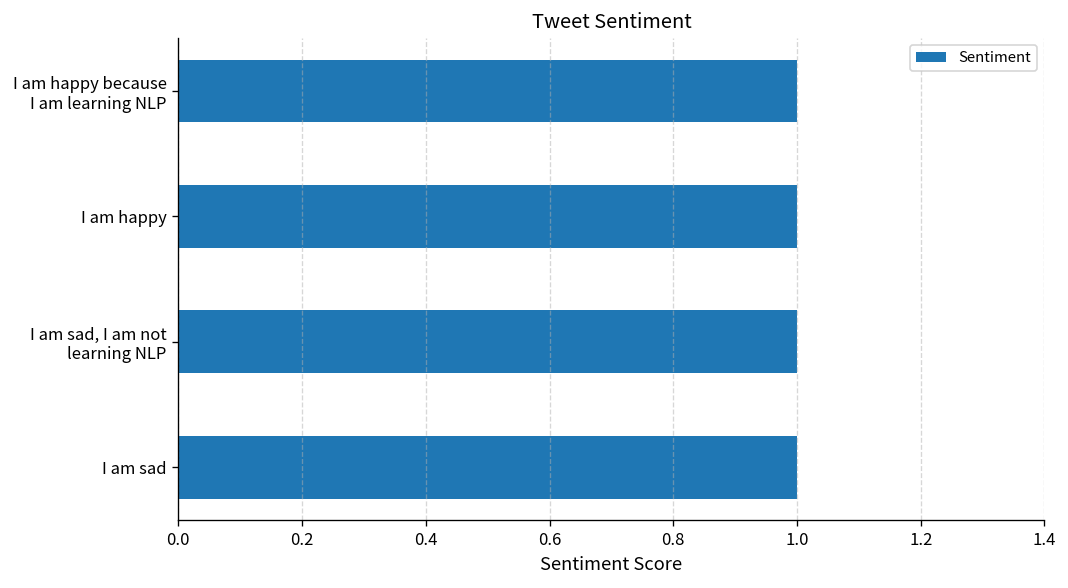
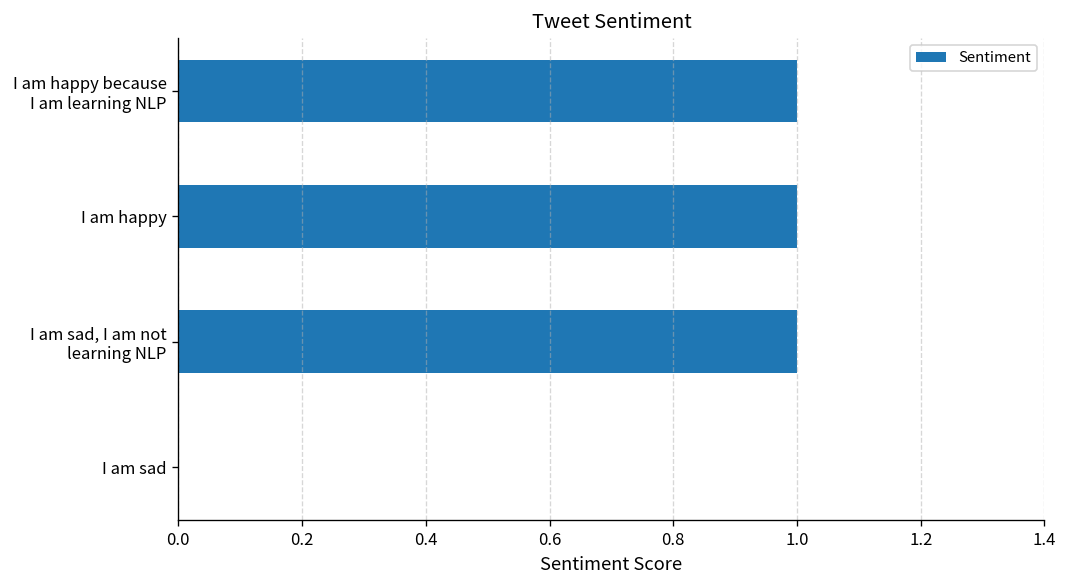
I am sad: 1 -> 0
